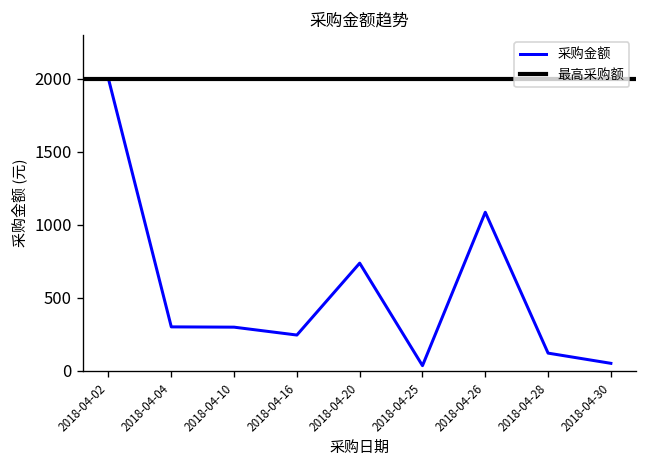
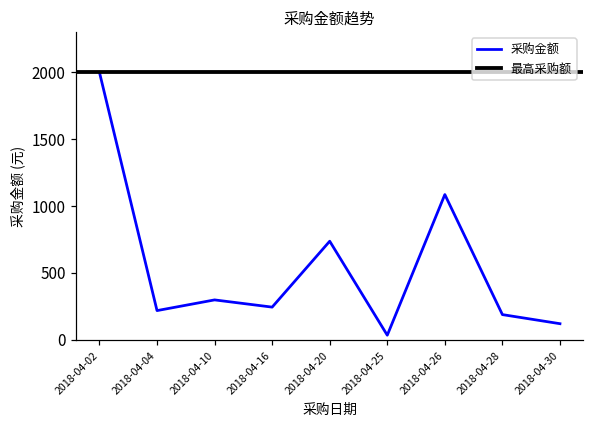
2018-04-04: 300 -> 220
2018-04-28: 120 -> 190
2018-04-30: 50 -> 120
